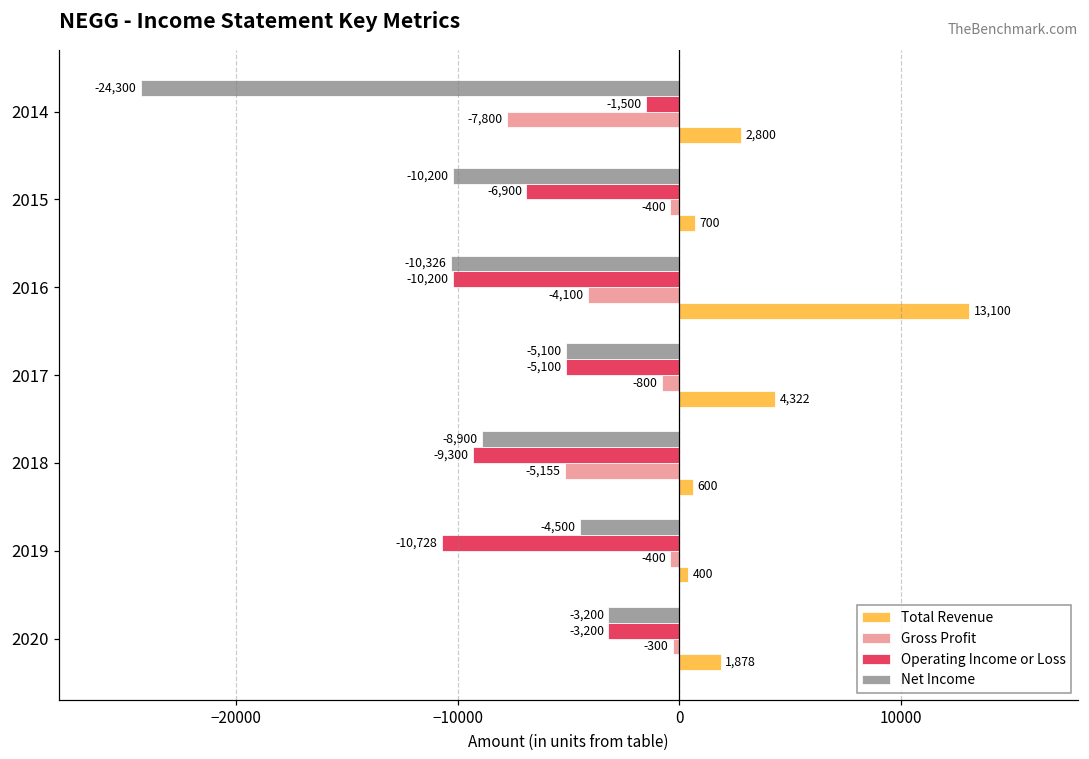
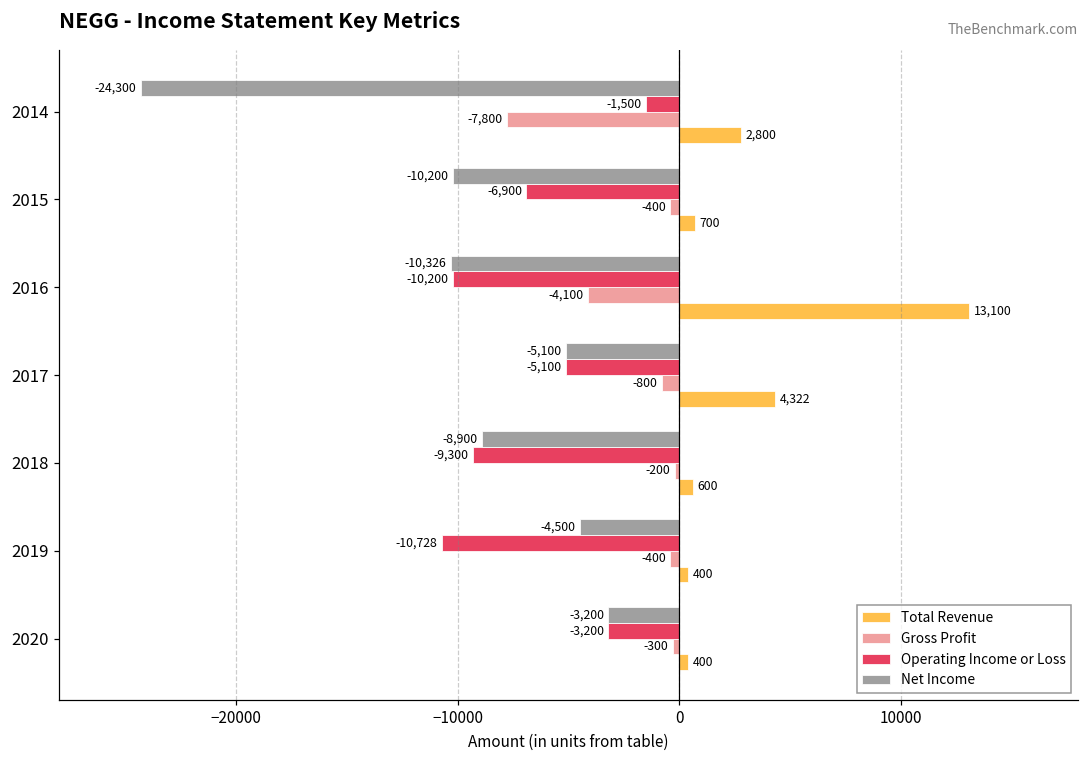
Gross Profit, 2018: -5,155 -> -200
Total Revenue, 2020: 1,878 -> 400
